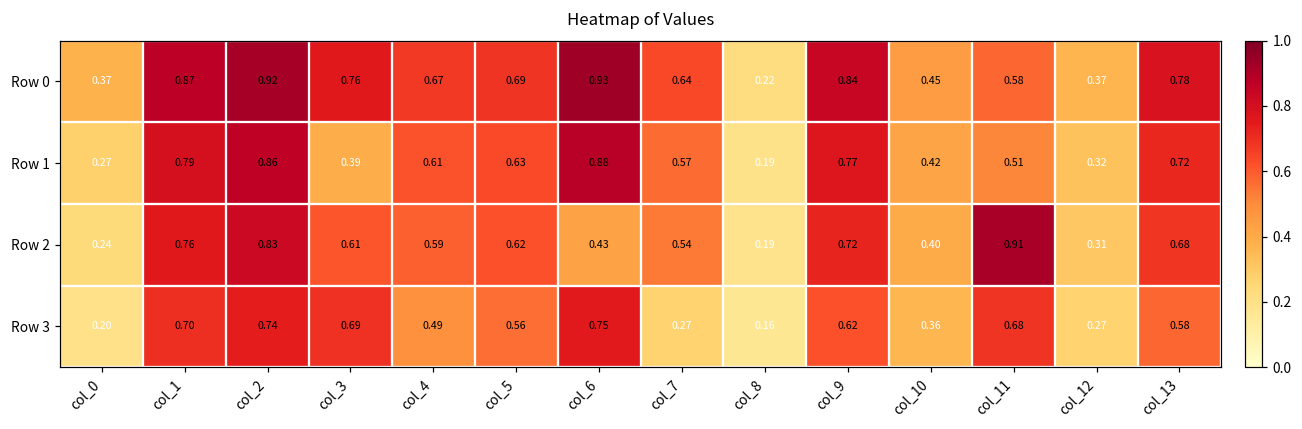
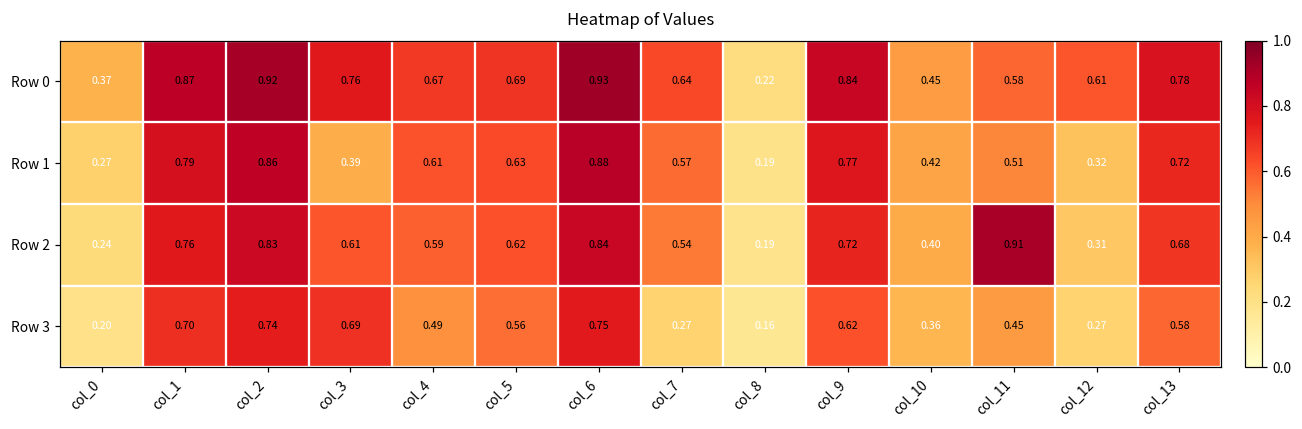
Row 0, col_12: 0.37 -> 0.61
Row 2, col_6: 0.43 -> 0.84
Row 3, col_11: 0.68 -> 0.45
